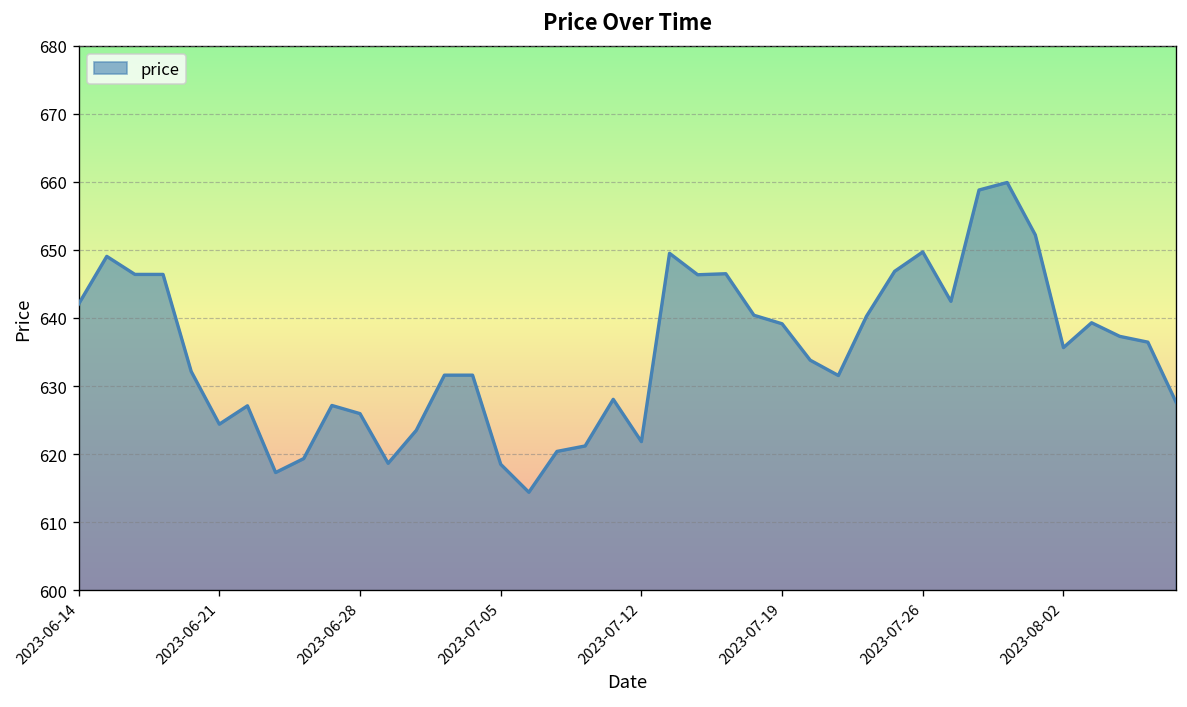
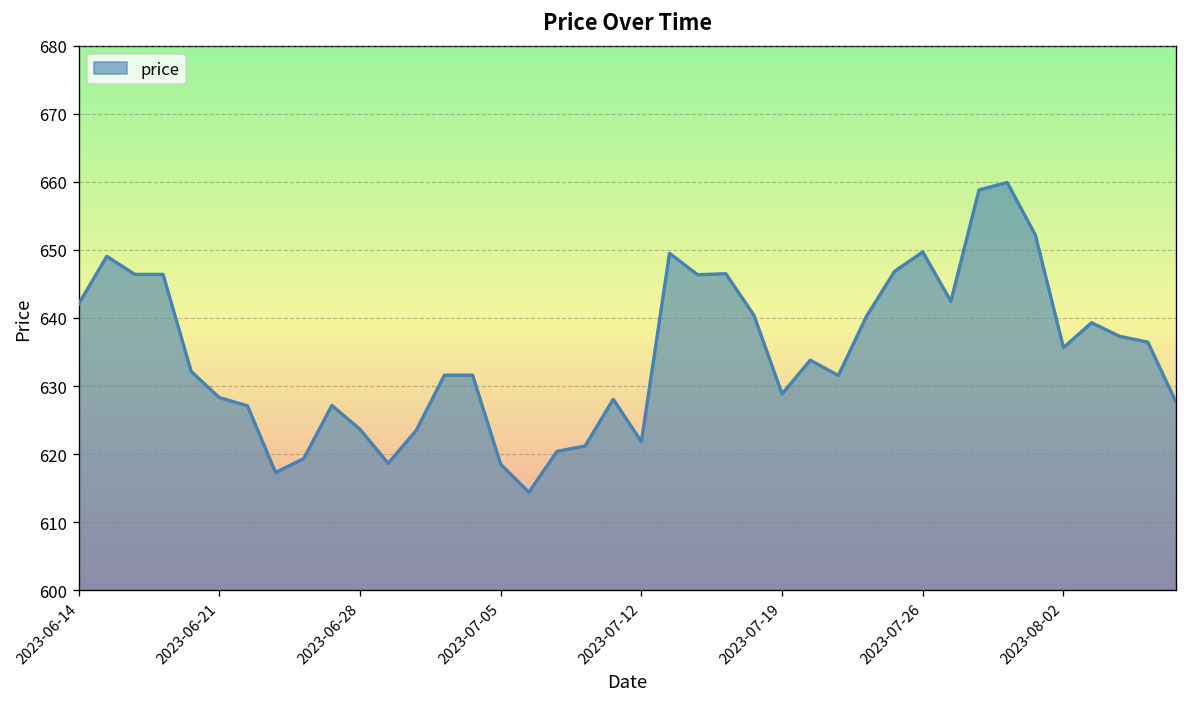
2023-06-21: 624 -> 628
2023-06-28: 626 -> 624
2023-07-19: 639 -> 629
